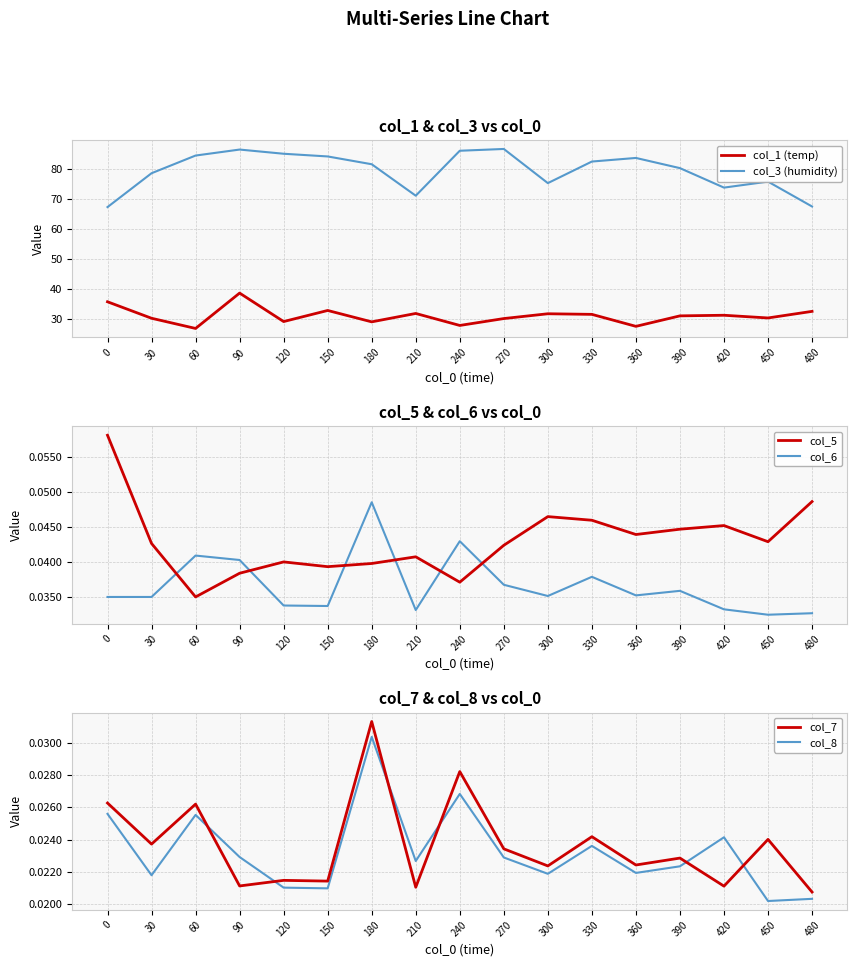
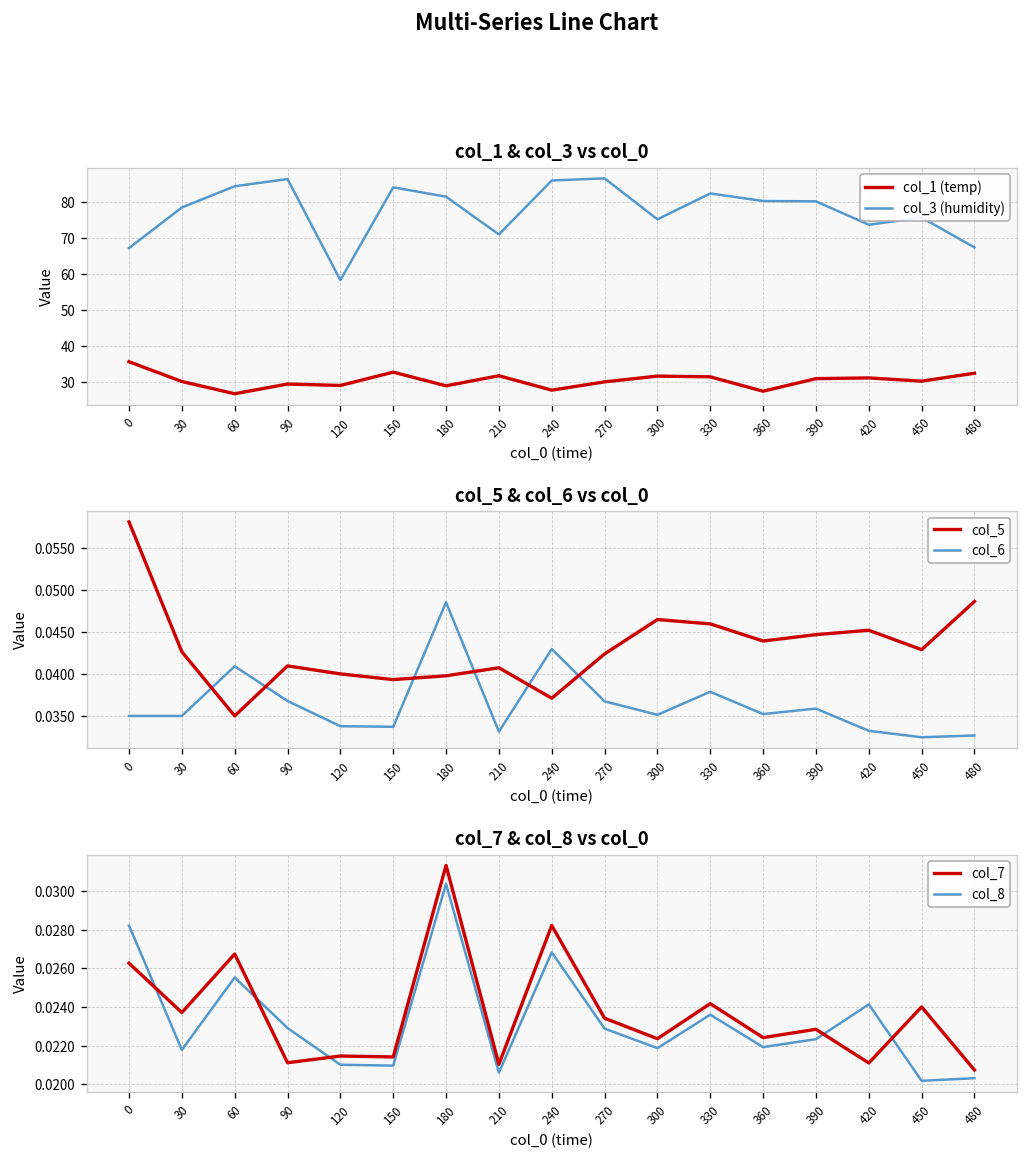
col_1 & col_3 vs col_0, col_1 (temp), 90: 39 -> 29
col_1 & col_3 vs col_0, col_3 (humidity), 120: 85 -> 58
col_1 & col_3 vs col_0, col_3 (humidity), 360: 84 -> 80
col_5 & col_6 vs col_0, col_5, 90: 0.038 -> 0.041
col_5 & col_6 vs col_0, col_6, 90: 0.040 -> 0.037
col_7 & col_8 vs col_0, col_8, 0: 0.0256 -> 0.0282
col_7 & col_8 vs col_0, col_7, 60: 0.0262 -> 0.0267
col_7 & col_8 vs col_0, col_8, 210: 0.0227 -> 0.0206
